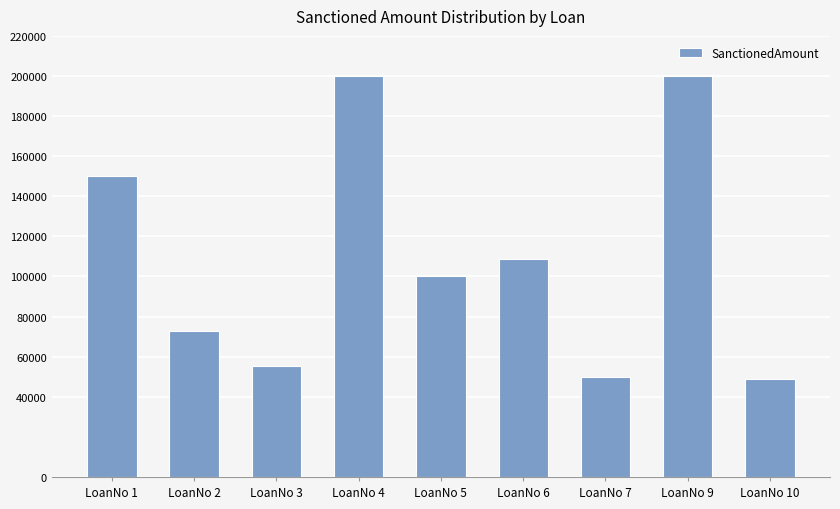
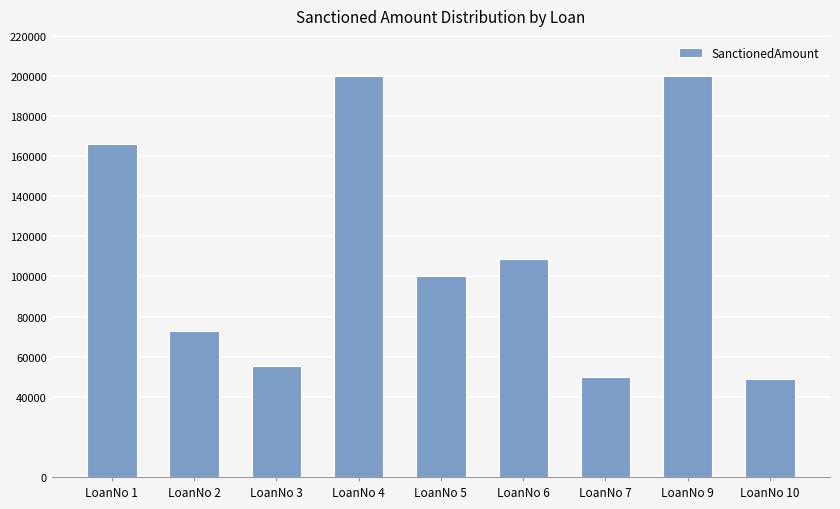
LoanNo 1: 150000 -> 166000
